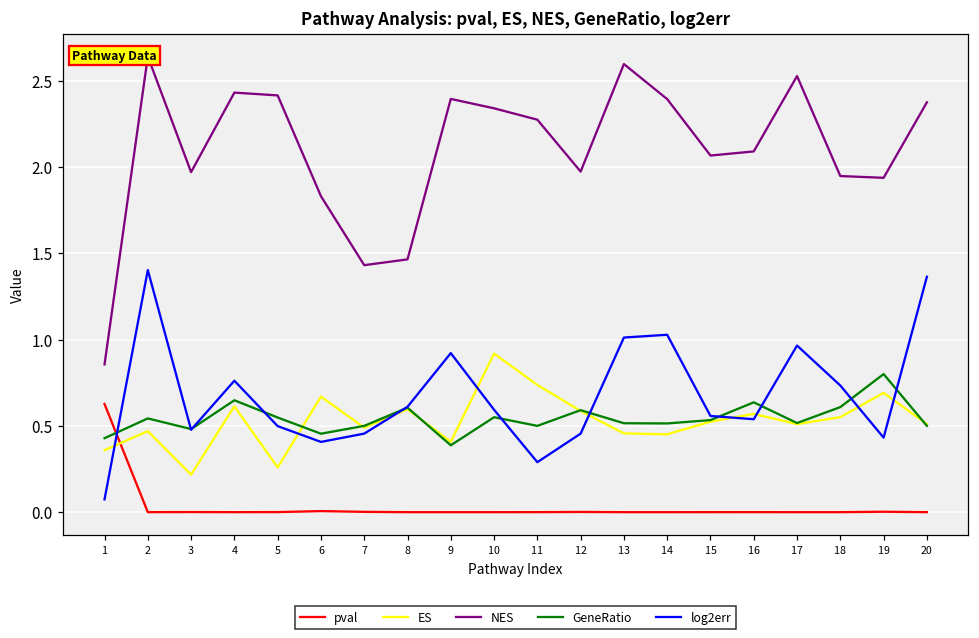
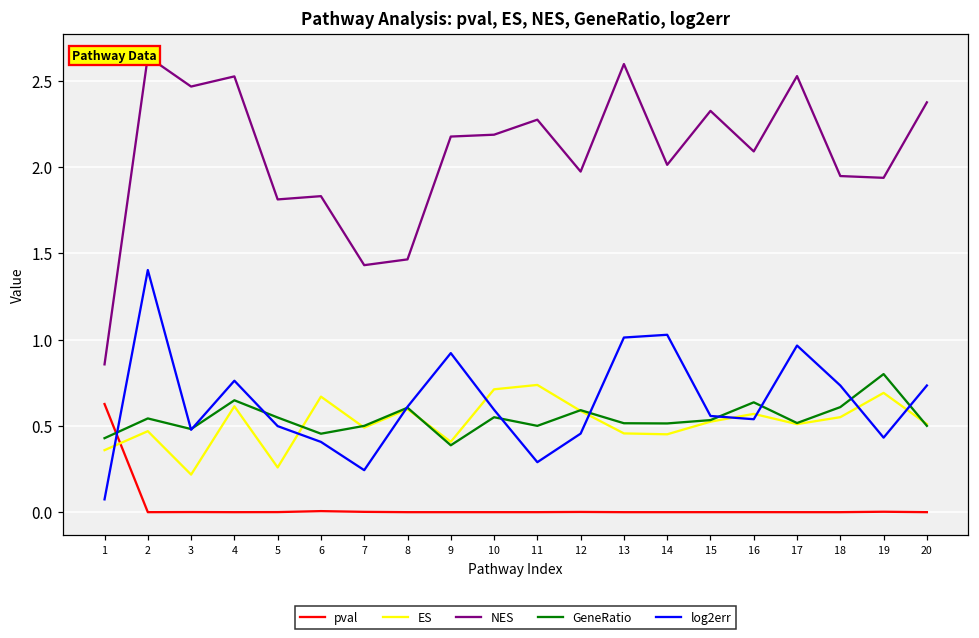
NES, 3: 1.97 -> 2.47
NES, 4: 2.43 -> 2.52
NES, 5: 2.41 -> 1.81
log2err, 7: 0.46 -> 0.24
NES, 9: 2.39 -> 2.18
ES, 10: 0.92 -> 0.71
NES, 10: 2.34 -> 2.19
NES, 14: 2.39 -> 2.01
NES, 15: 2.07 -> 2.32
log2err, 20: 1.36 -> 0.73
